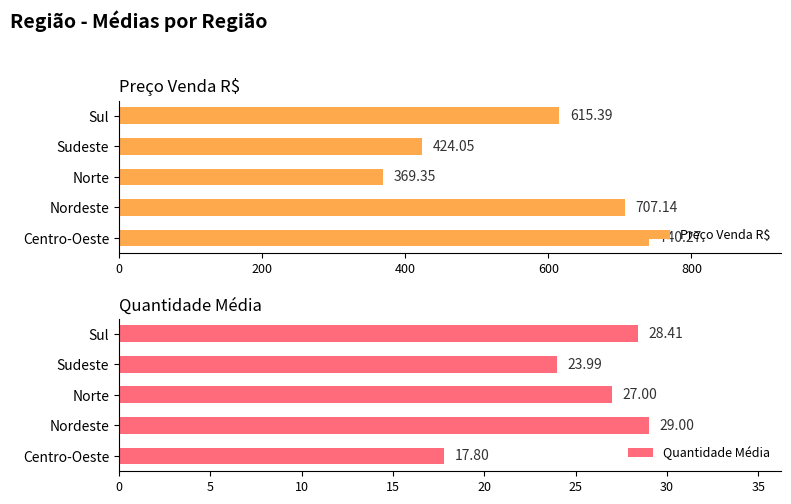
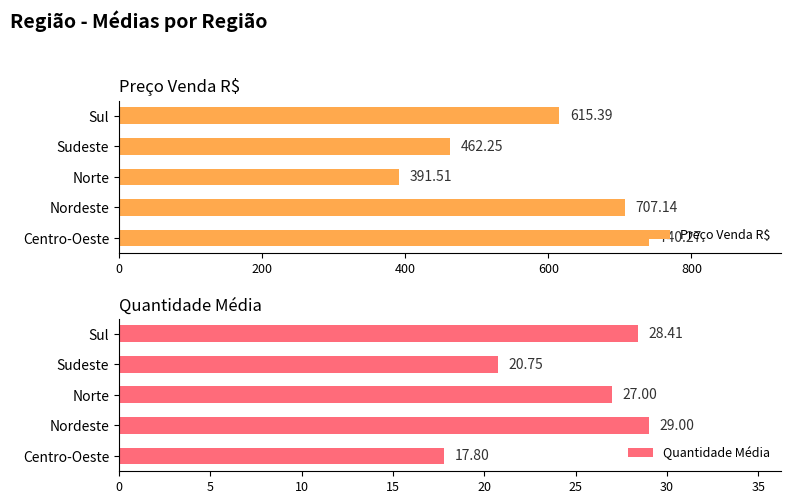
Preço Venda R$, Sudeste: 424.05 -> 462.25
Preço Venda R$, Norte: 369.35 -> 391.51
Quantidade Média, Sudeste: 23.99 -> 20.75
